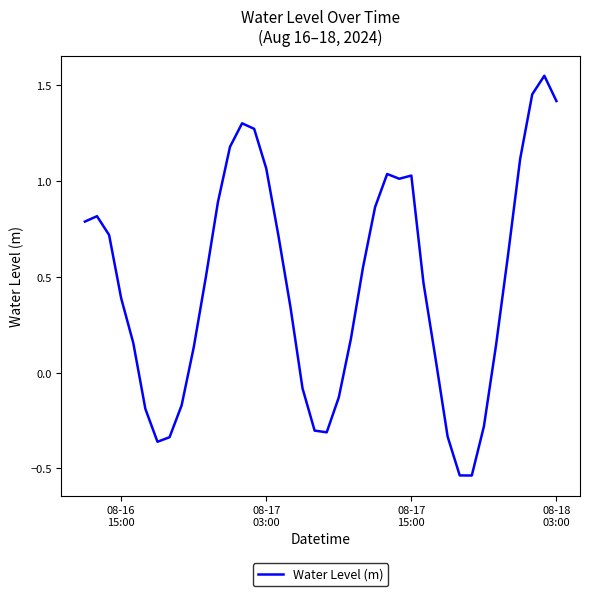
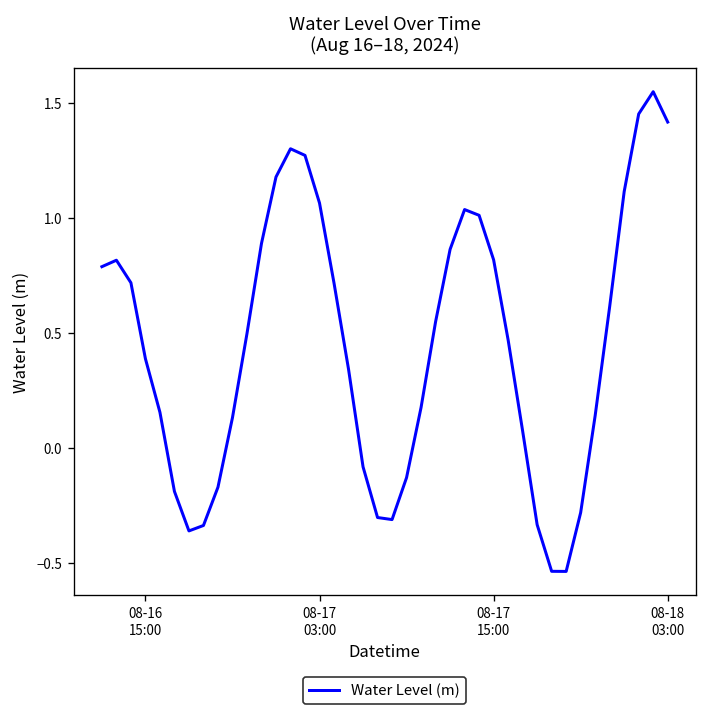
08-17 15:00: 1.03 -> 0.82
